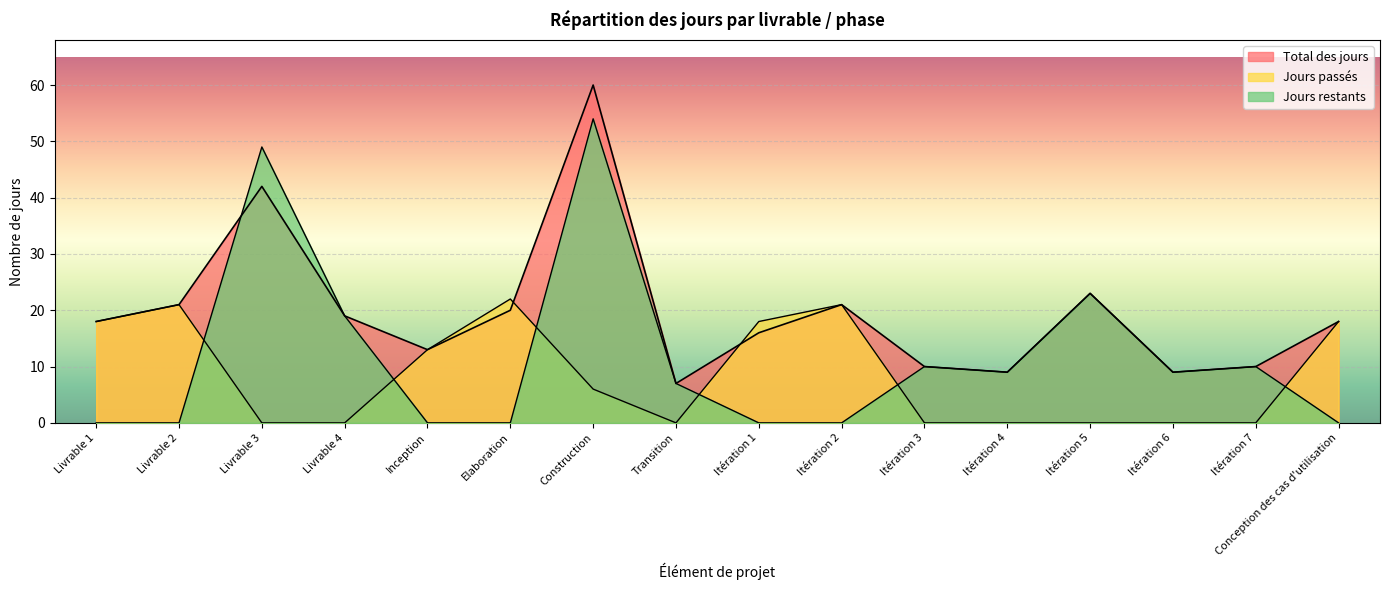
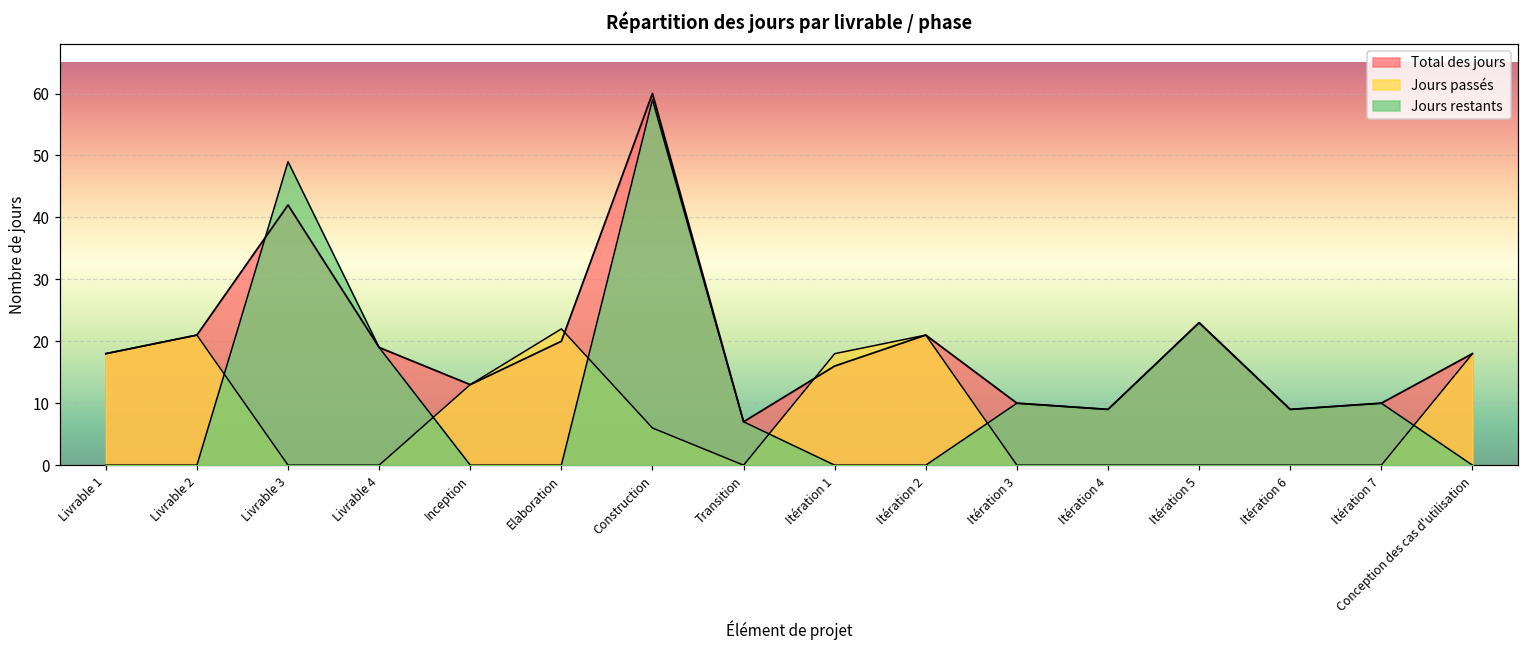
Jours restants, Construction: 54 -> 59
